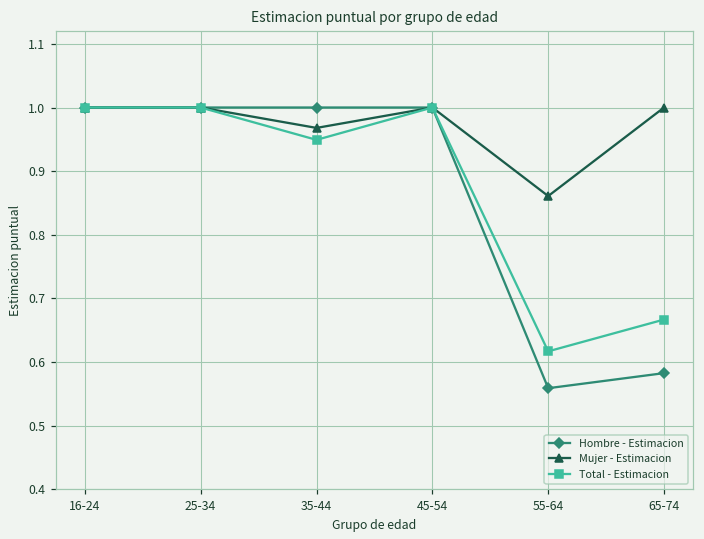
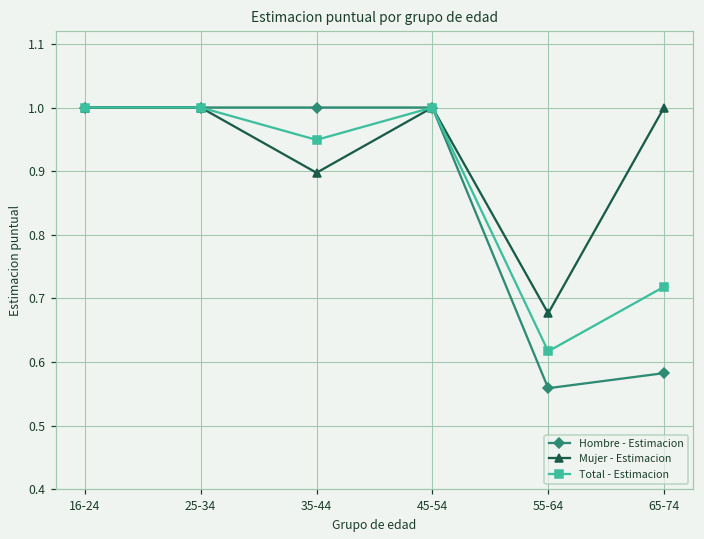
Mujer - Estimacion, 35-44: 0.97 -> 0.90
Mujer - Estimacion, 55-64: 0.86 -> 0.68
Total - Estimacion, 65-74: 0.67 -> 0.72
